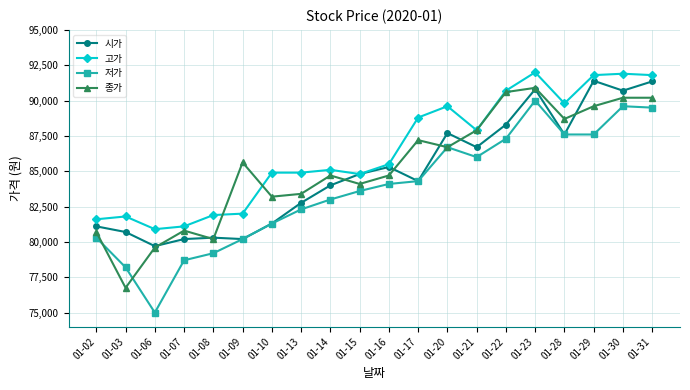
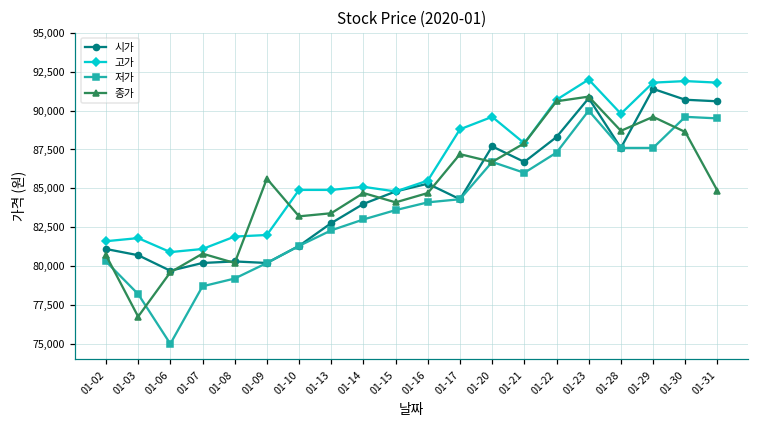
종가, 01-30: 90,200 -> 88,600
시가, 01-31: 91,400 -> 90,600
종가, 01-31: 90,200 -> 84,800
